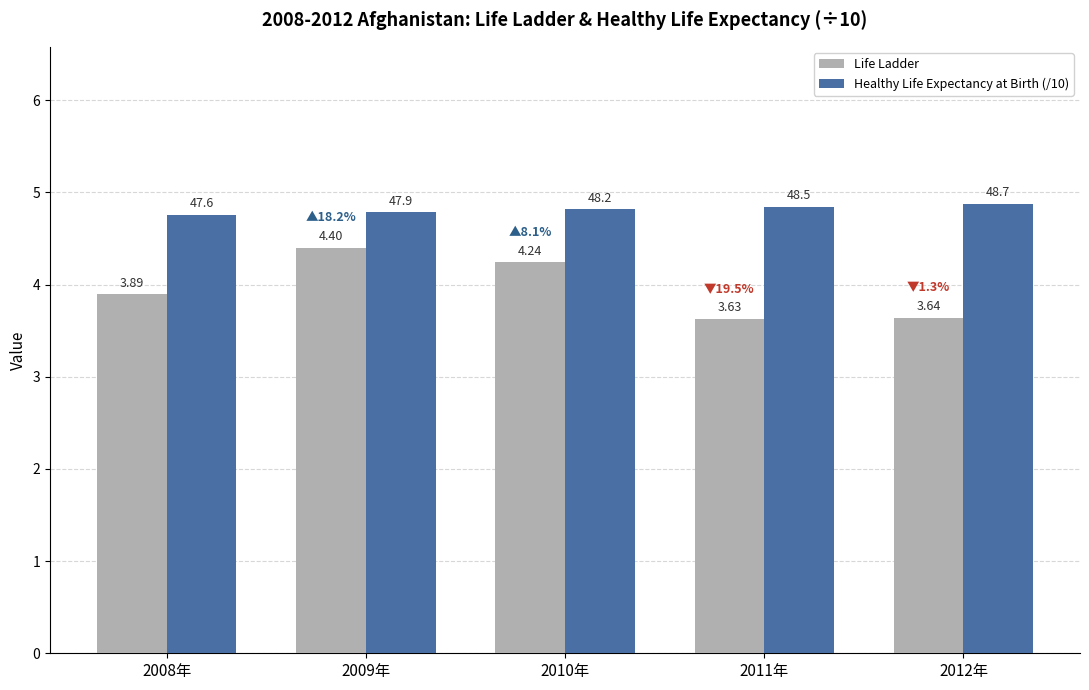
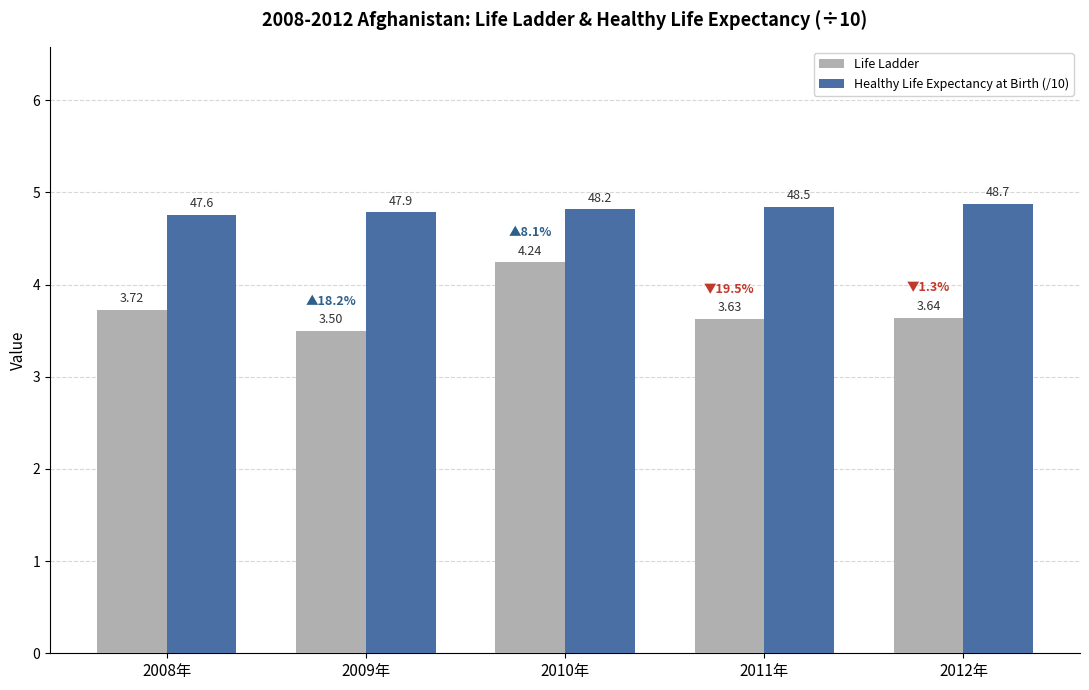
Life Ladder, 2008年: 3.89 -> 3.72
Life Ladder, 2009年: 4.40 -> 3.50
